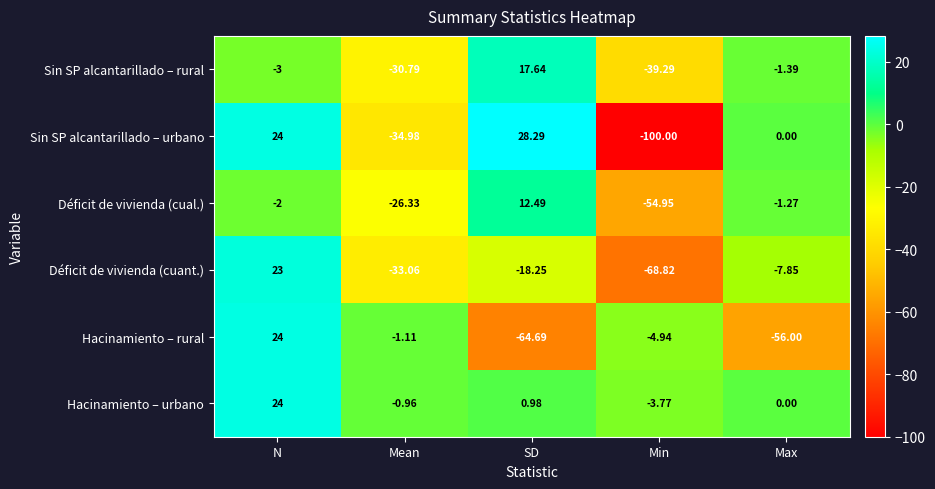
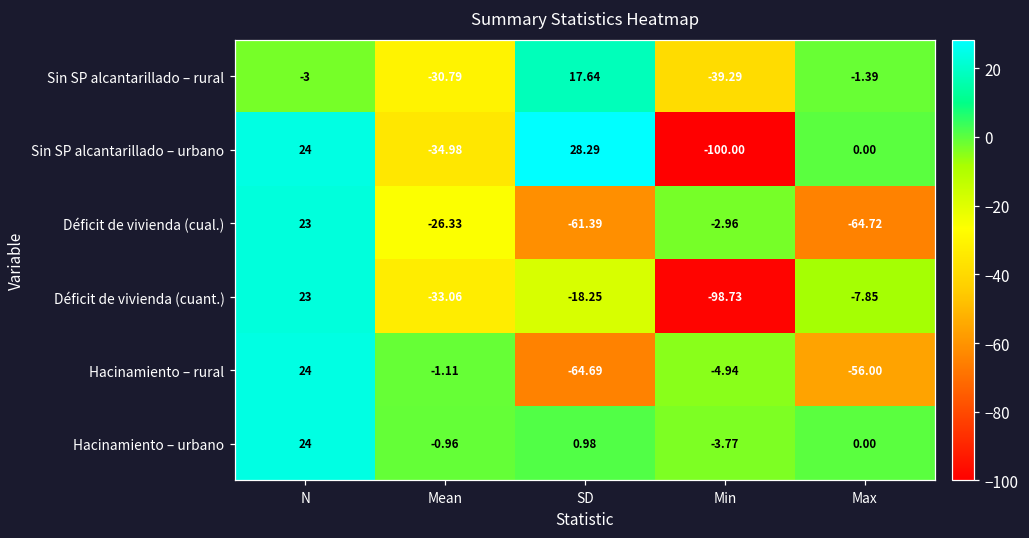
Déficit de vivienda (cual.), N: -2 -> 23
Déficit de vivienda (cual.), SD: 12.49 -> -61.39
Déficit de vivienda (cual.), Min: -54.95 -> -2.96
Déficit de vivienda (cual.), Max: -1.27 -> -64.72
Déficit de vivienda (cuant.), Min: -68.82 -> -98.73
